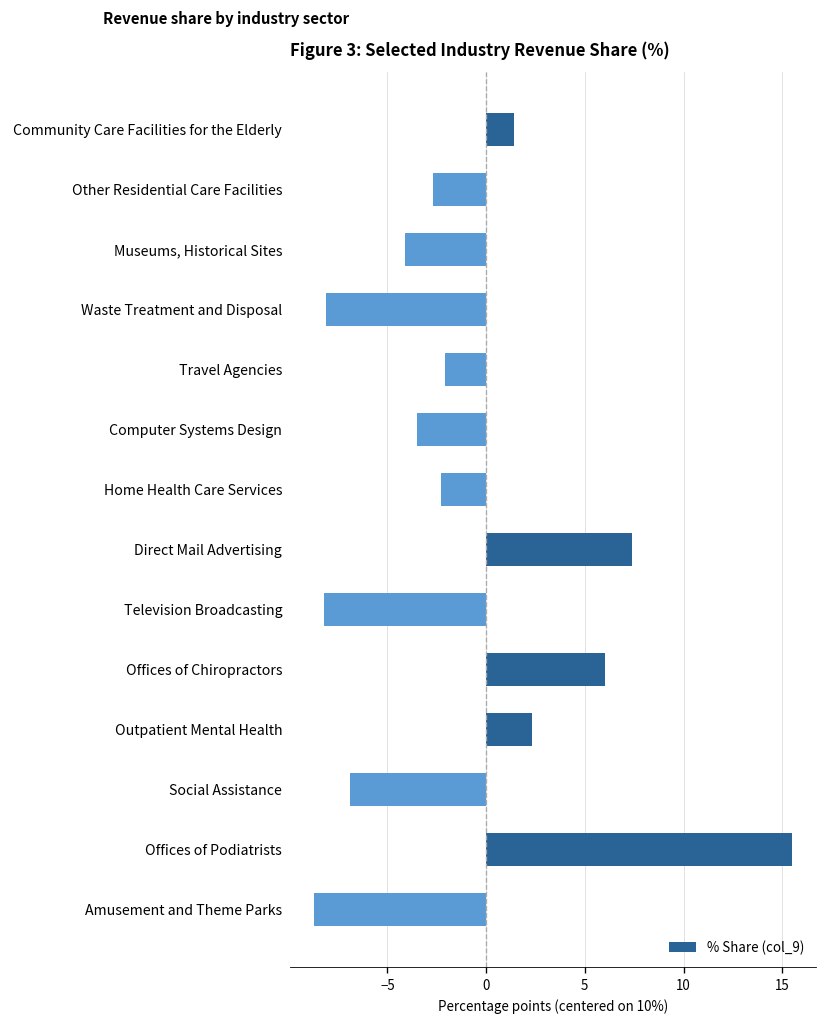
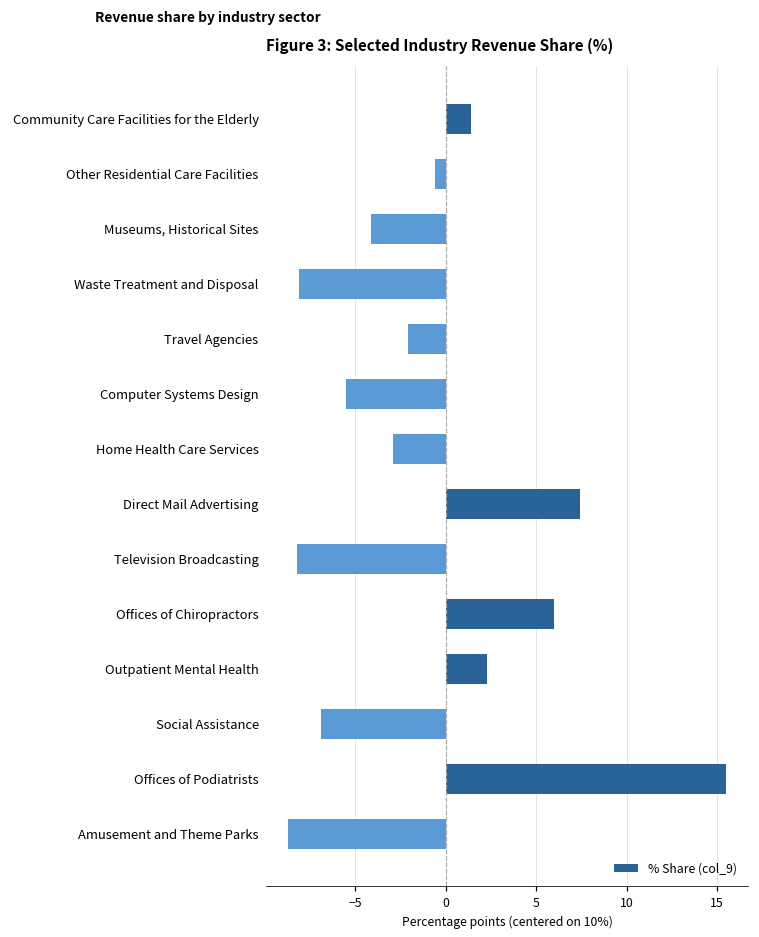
Other Residential Care Facilities: -2.7 -> -0.6
Computer Systems Design: -3.5 -> -5.5
Home Health Care Services: -2.3 -> -2.9
